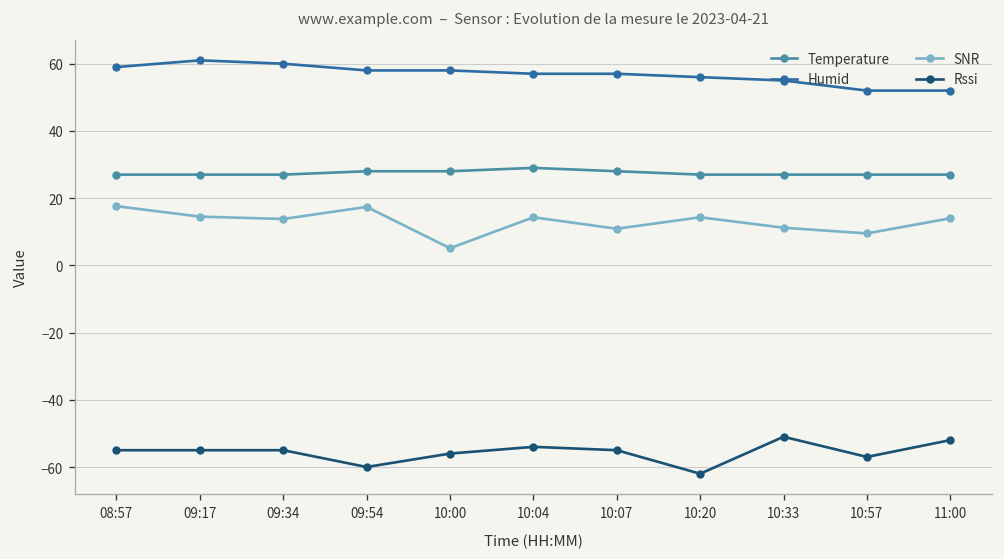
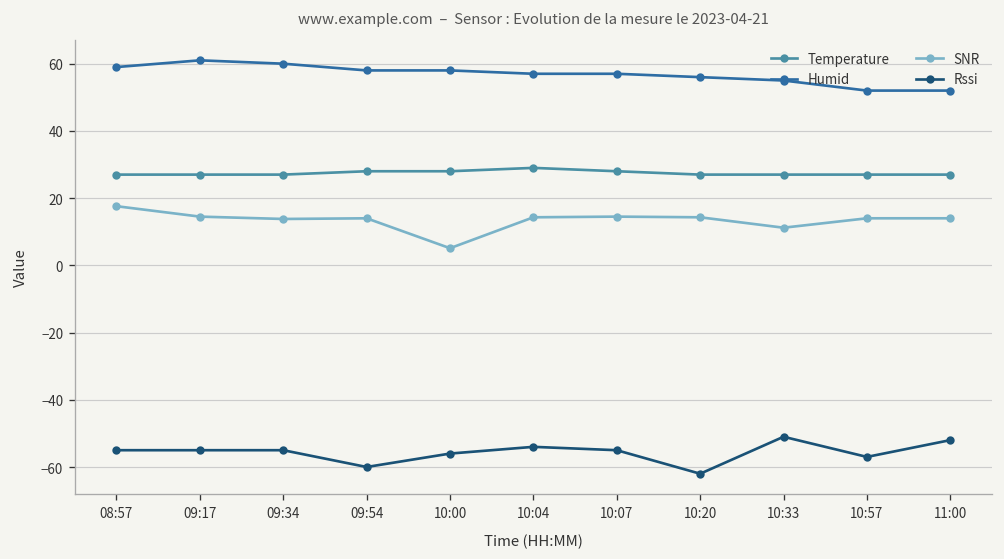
SNR, 09:54: 17 -> 14
SNR, 10:07: 11 -> 15
SNR, 10:57: 10 -> 14
